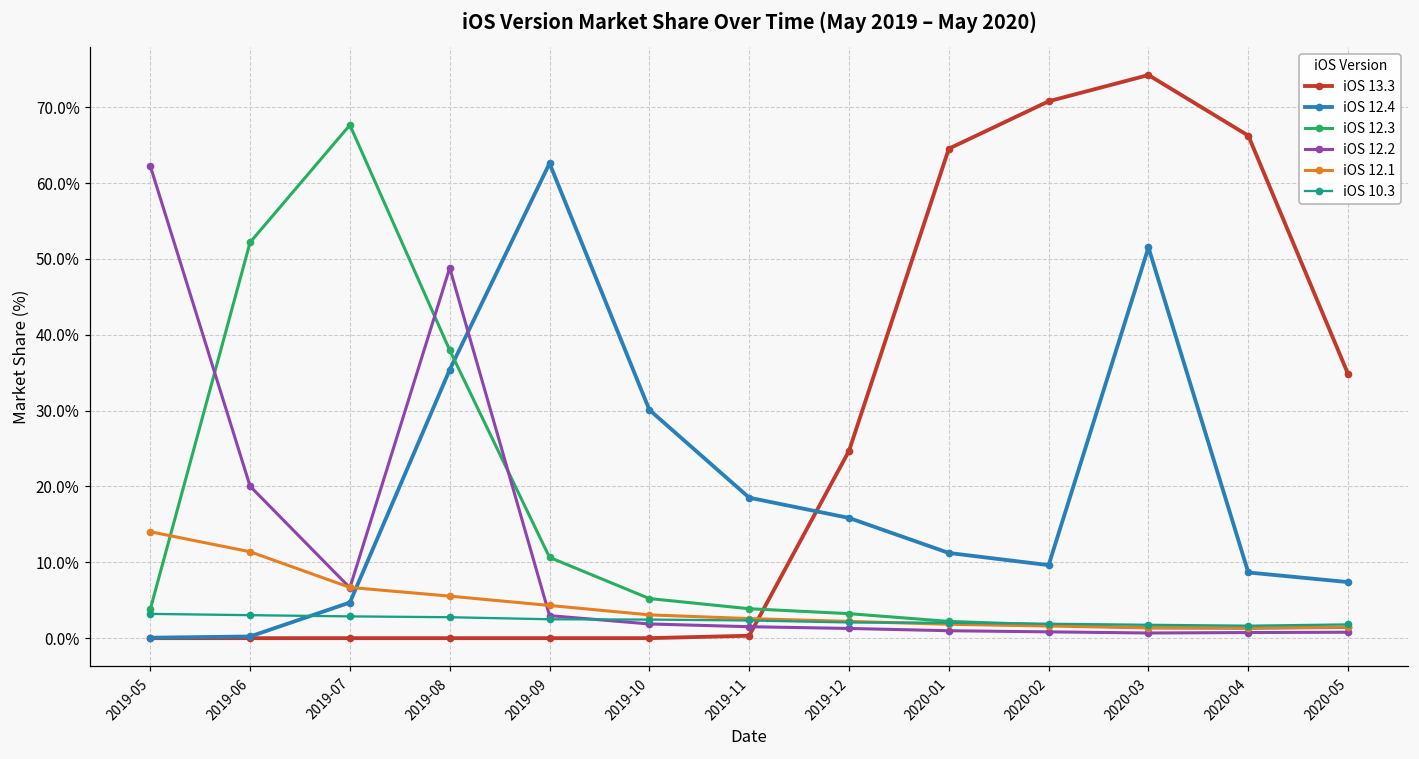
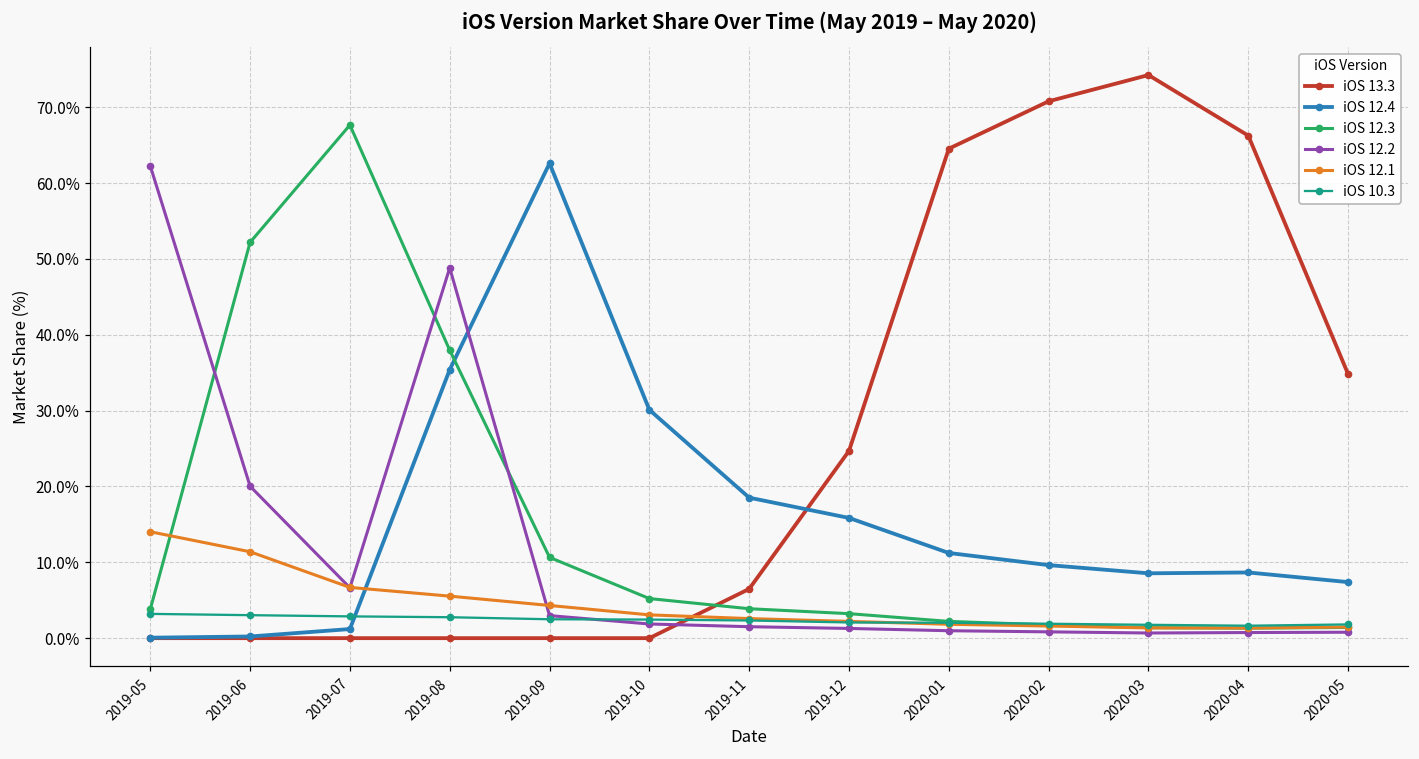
iOS 12.4, 2019-07: 5% -> 1%
iOS 13.3, 2019-11: 0% -> 6%
iOS 12.4, 2020-03: 52% -> 9%
